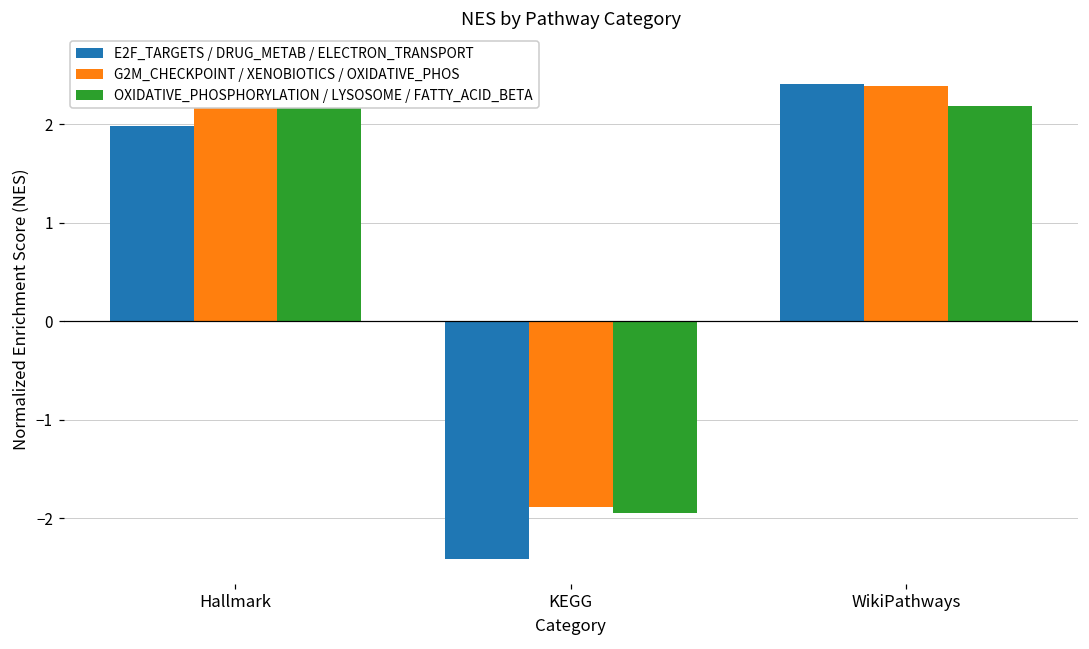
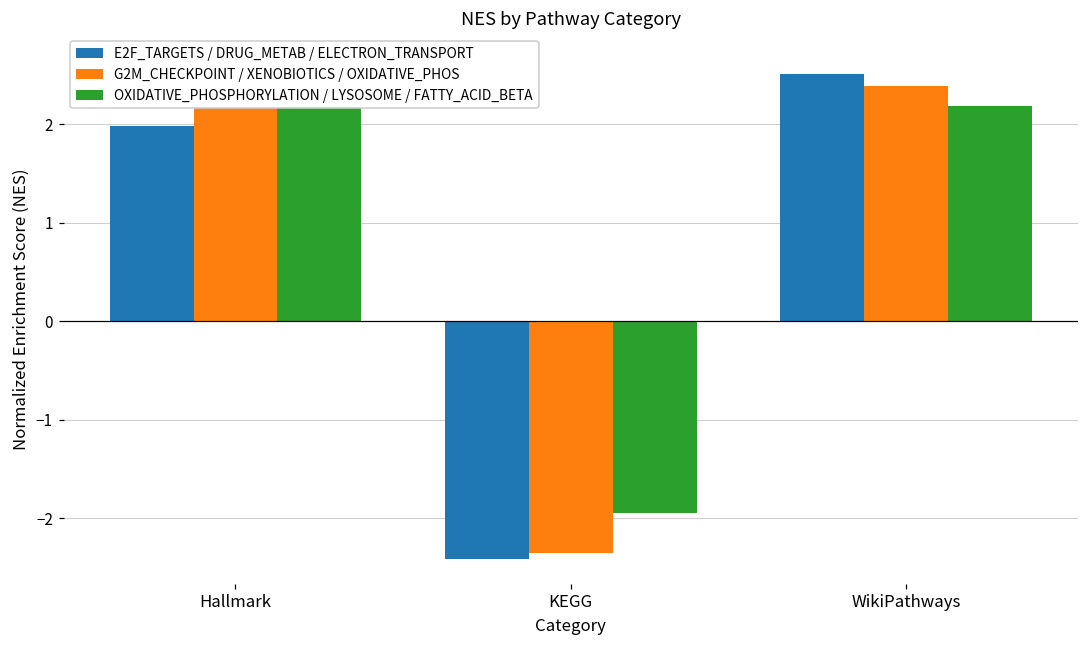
G2M_CHECKPOINT / XENOBIOTICS / OXIDATIVE_PHOS, KEGG: -1.9 -> -2.4
E2F_TARGETS / DRUG_METAB / ELECTRON_TRANSPORT, WikiPathways: 2.4 -> 2.5
